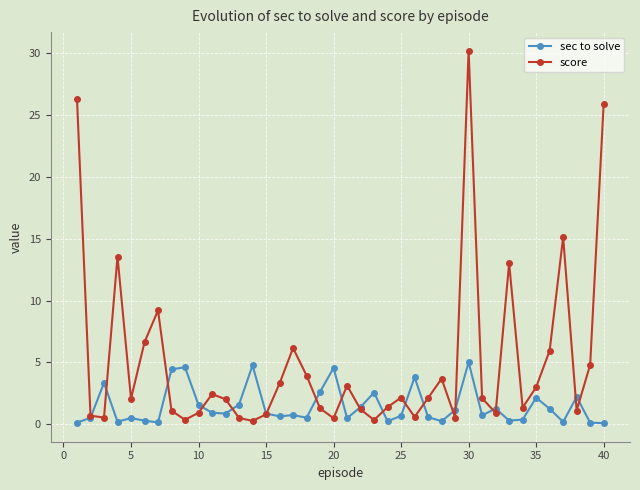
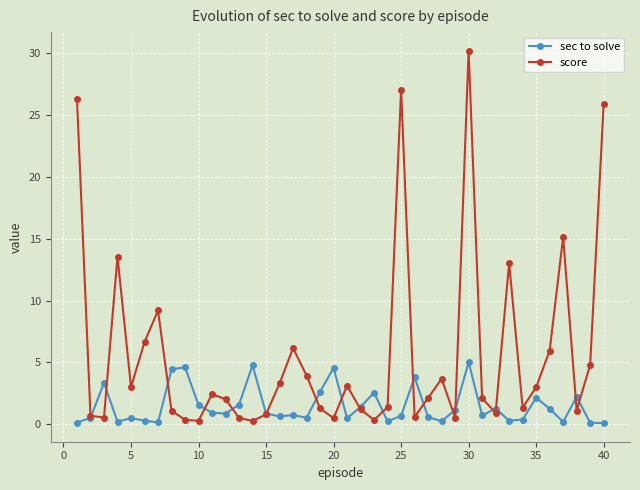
score, 5: 2.1 -> 3.0
score, 10: 0.9 -> 0.3
score, 25: 2.2 -> 27.1
